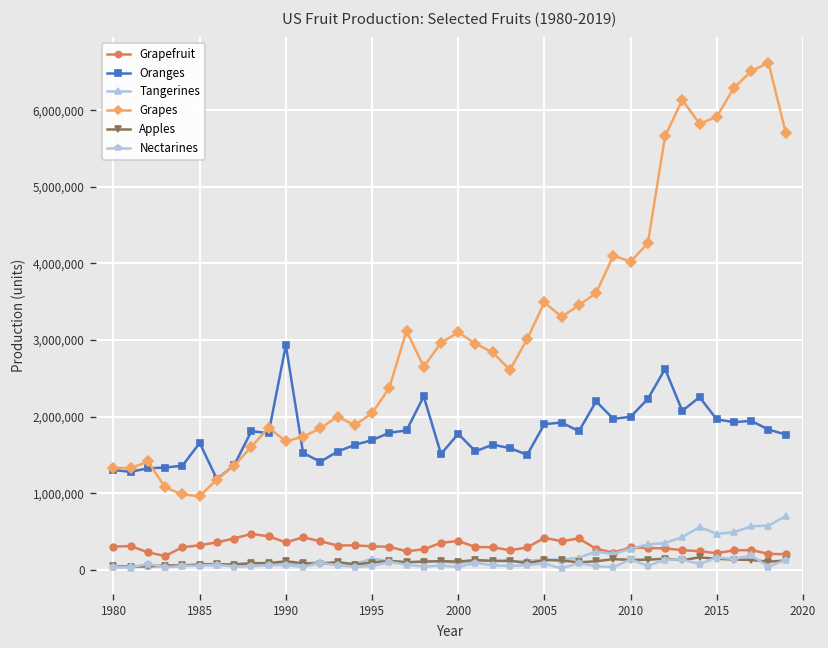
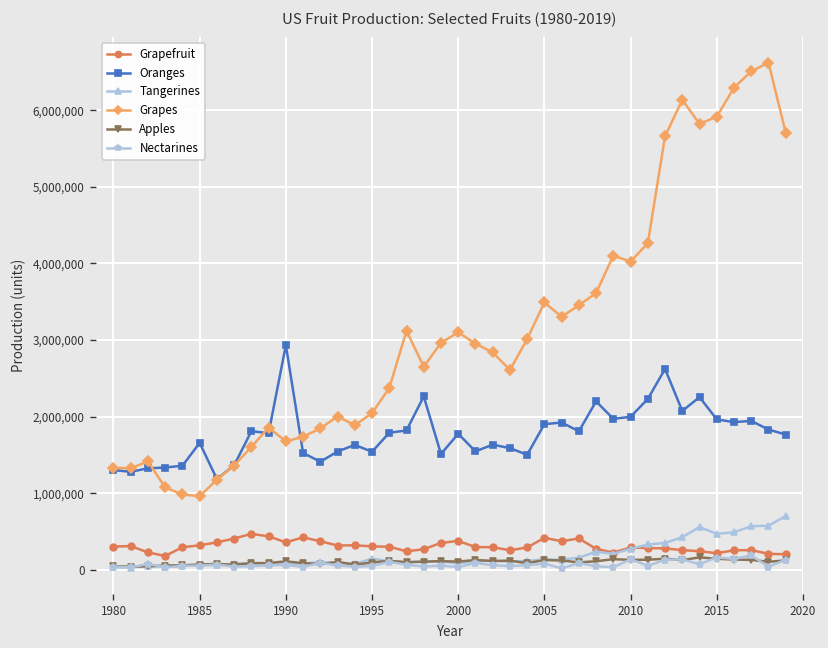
Oranges, 1995: 1,700,000 -> 1,500,000
